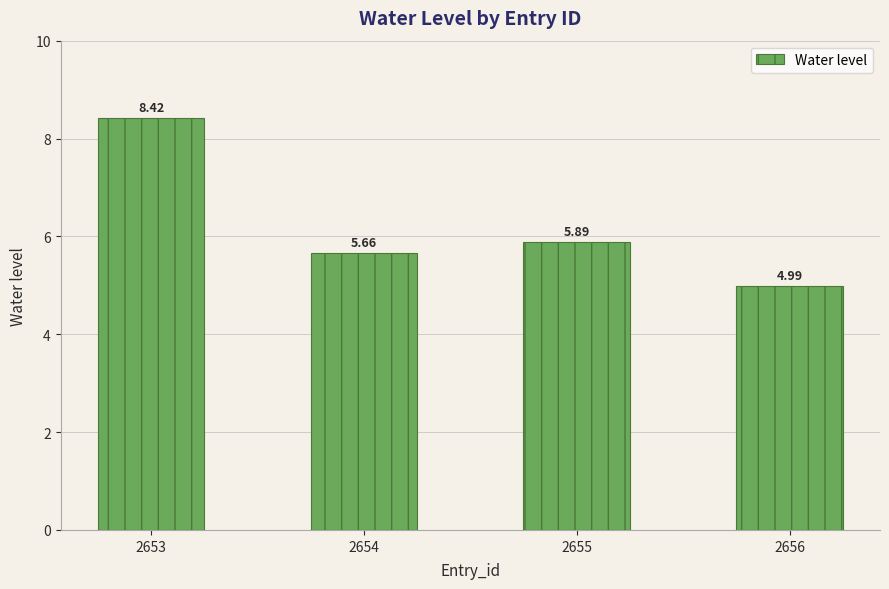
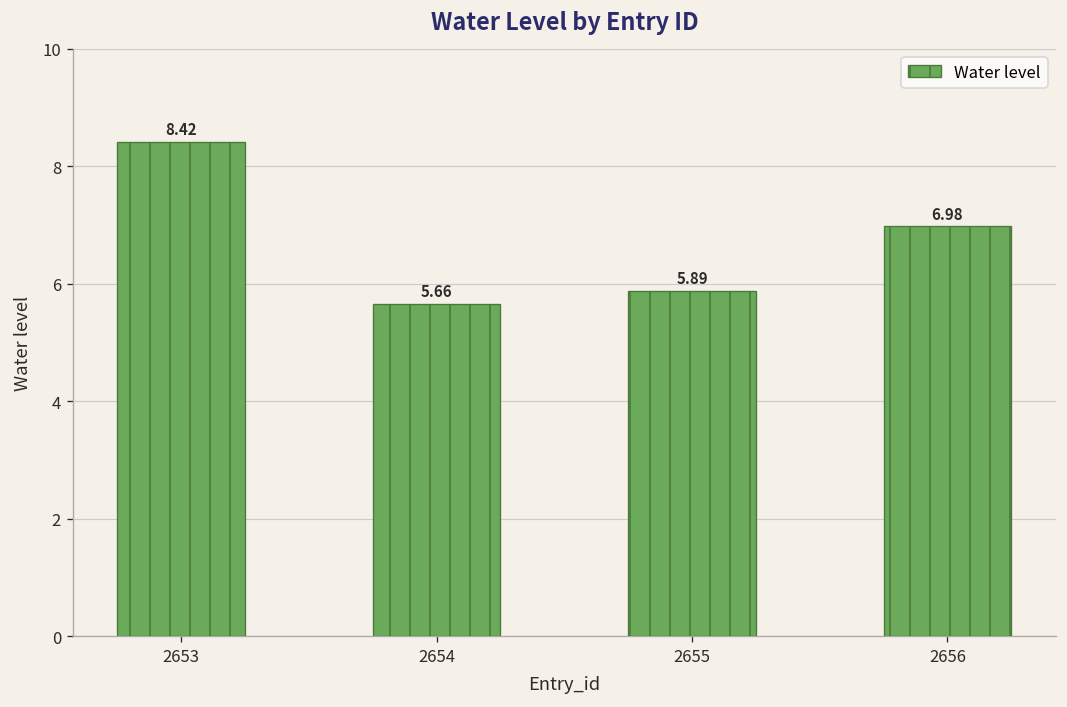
2656: 4.99 -> 6.98
